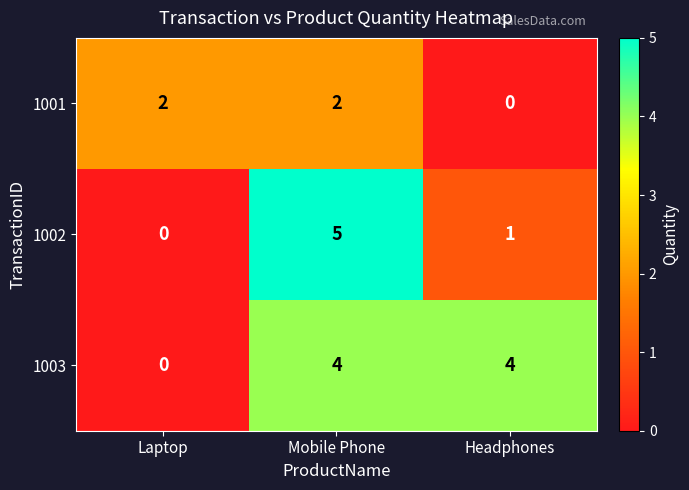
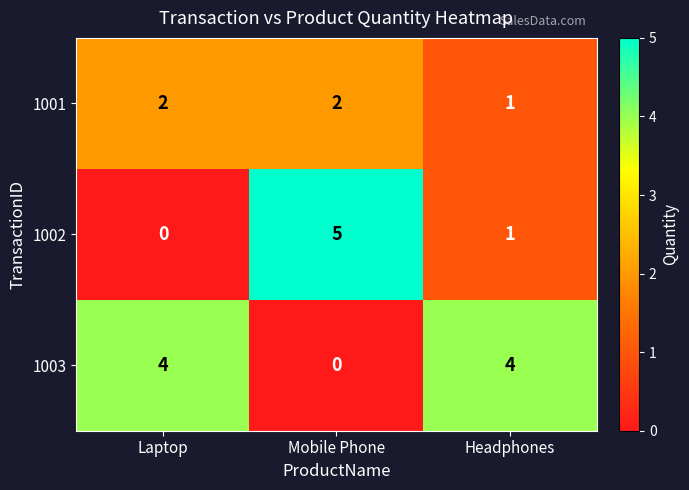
1001, Headphones: 0 -> 1
1003, Laptop: 0 -> 4
1003, Mobile Phone: 4 -> 0
